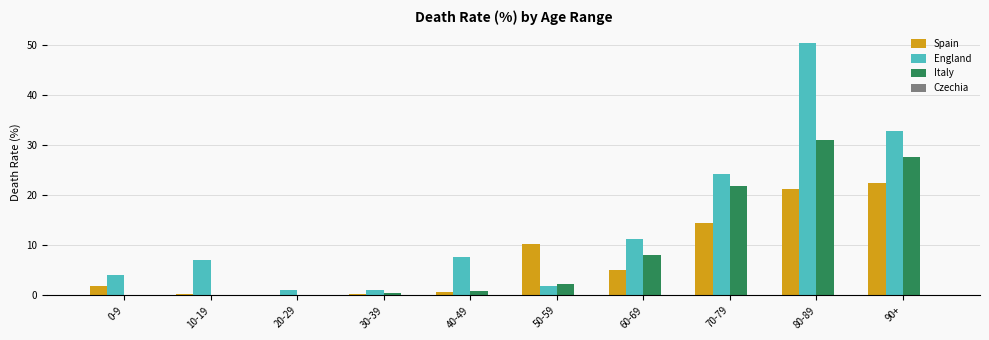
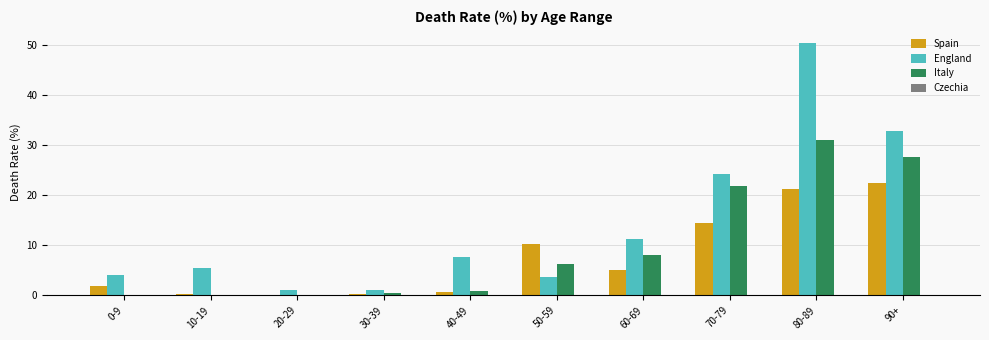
England, 10-19: 7 -> 5
England, 50-59: 2 -> 4
Italy, 50-59: 2 -> 6
